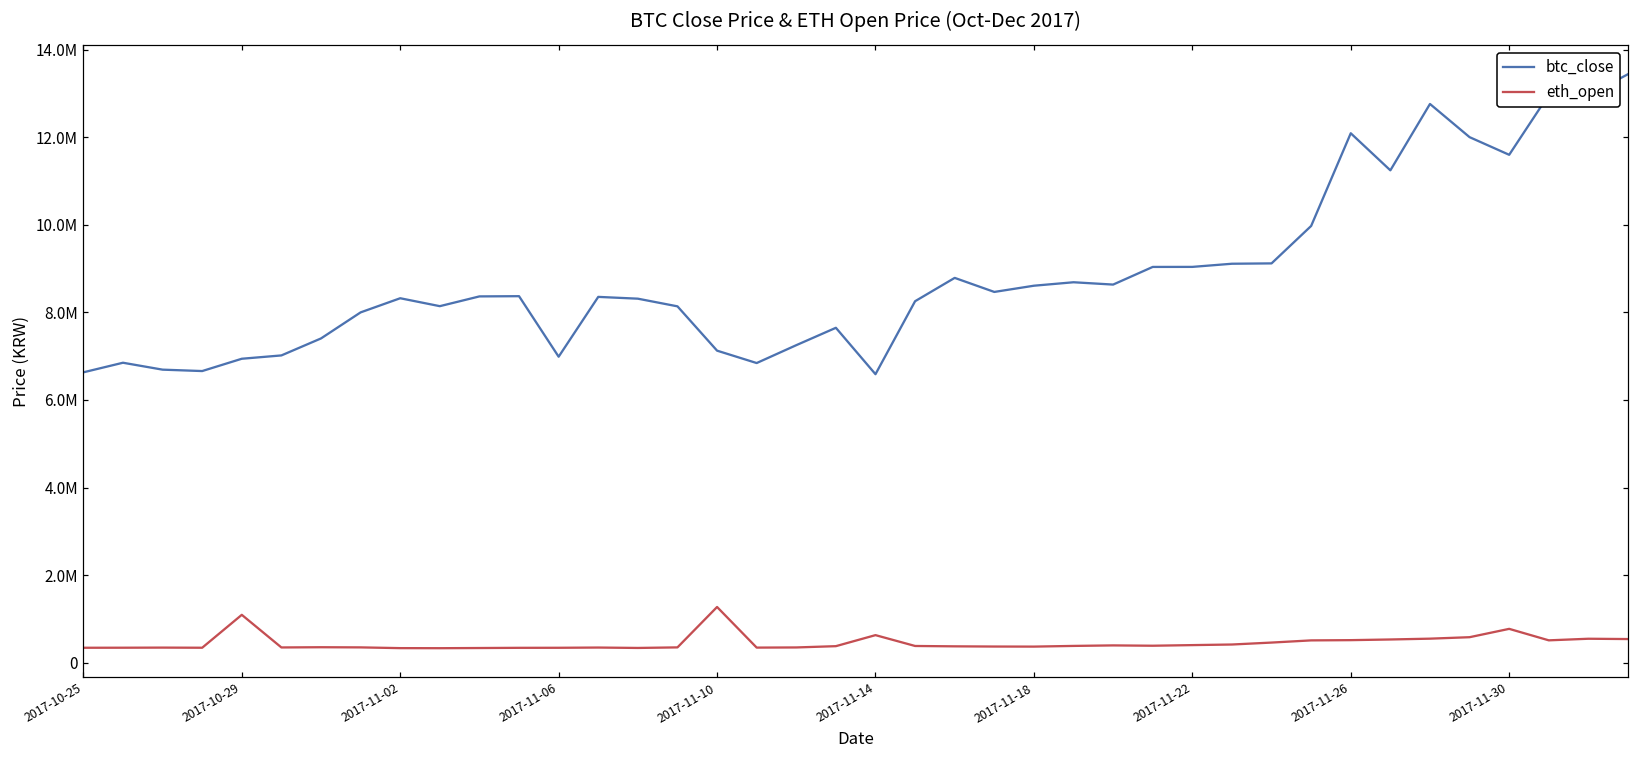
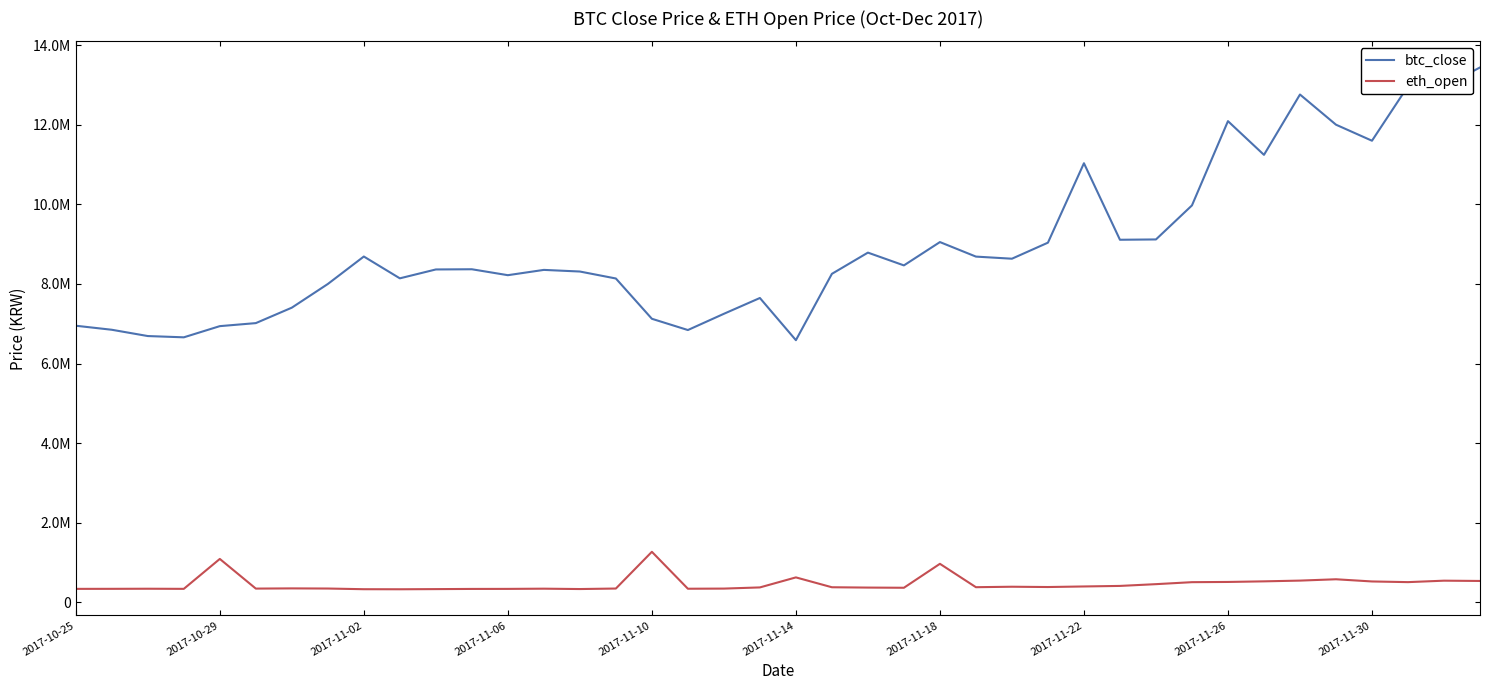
btc_close, 2017-10-25: 6600000 -> 7000000
btc_close, 2017-11-02: 8300000 -> 8700000
btc_close, 2017-11-06: 7000000 -> 8200000
btc_close, 2017-11-18: 8600000 -> 9100000
eth_open, 2017-11-18: 400000 -> 1000000
btc_close, 2017-11-22: 9000000 -> 11000000
eth_open, 2017-11-30: 800000 -> 500000
